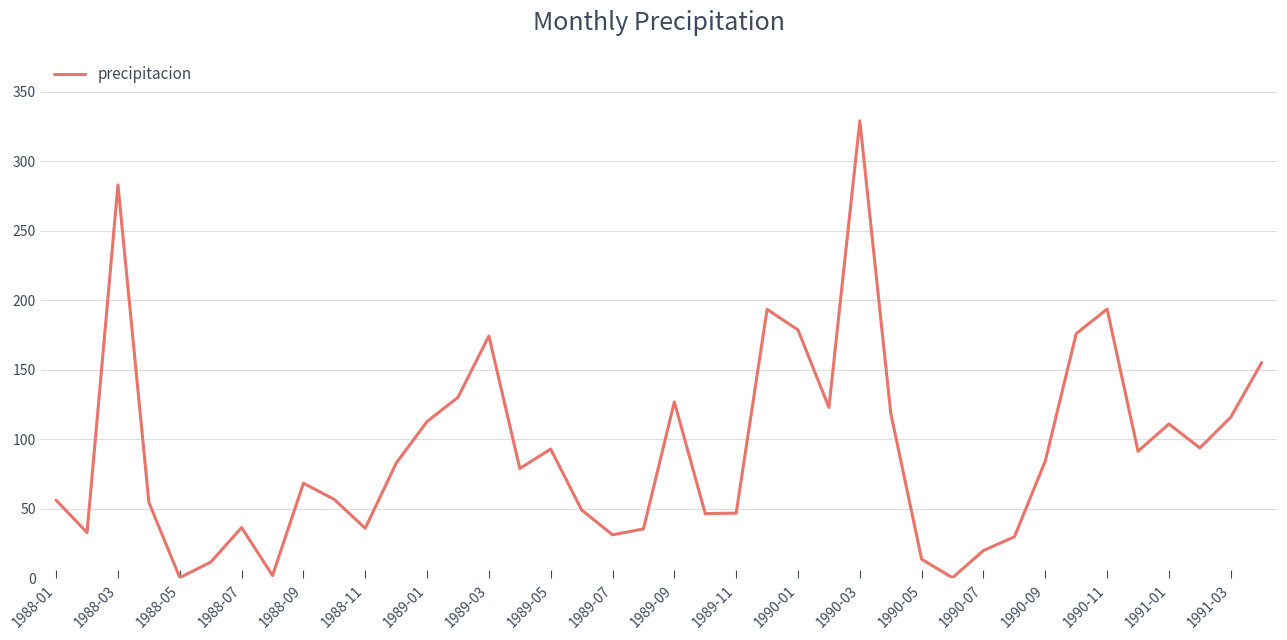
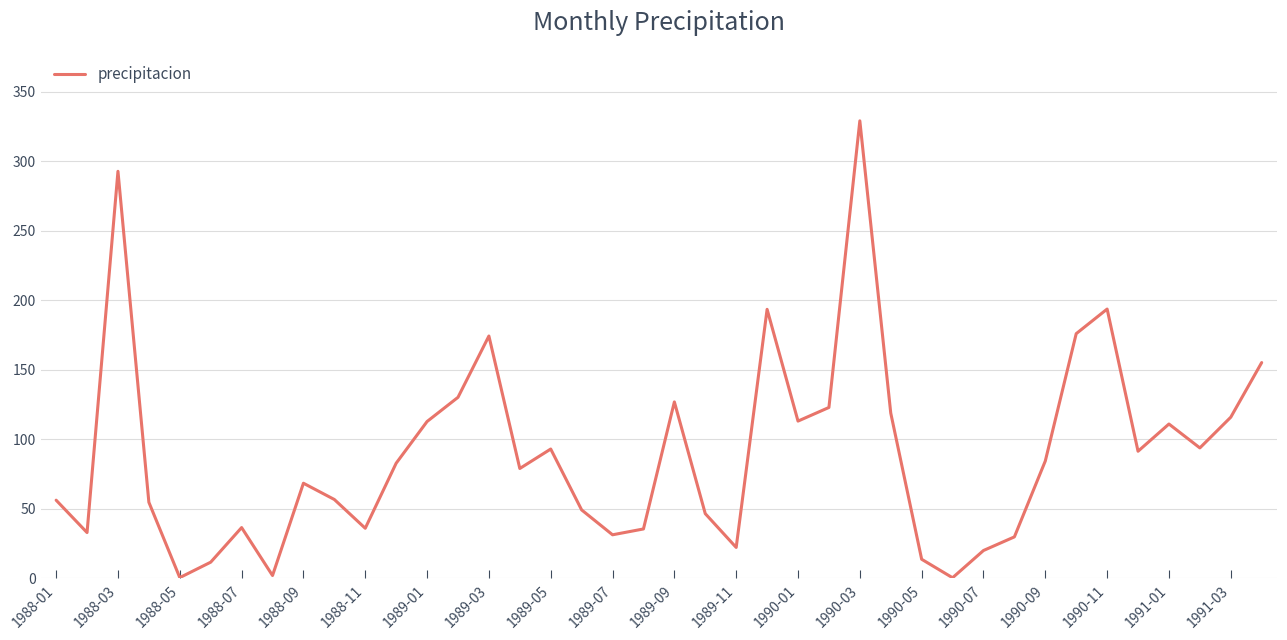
1988-03: 283 -> 293
1989-11: 47 -> 22
1990-01: 179 -> 113
